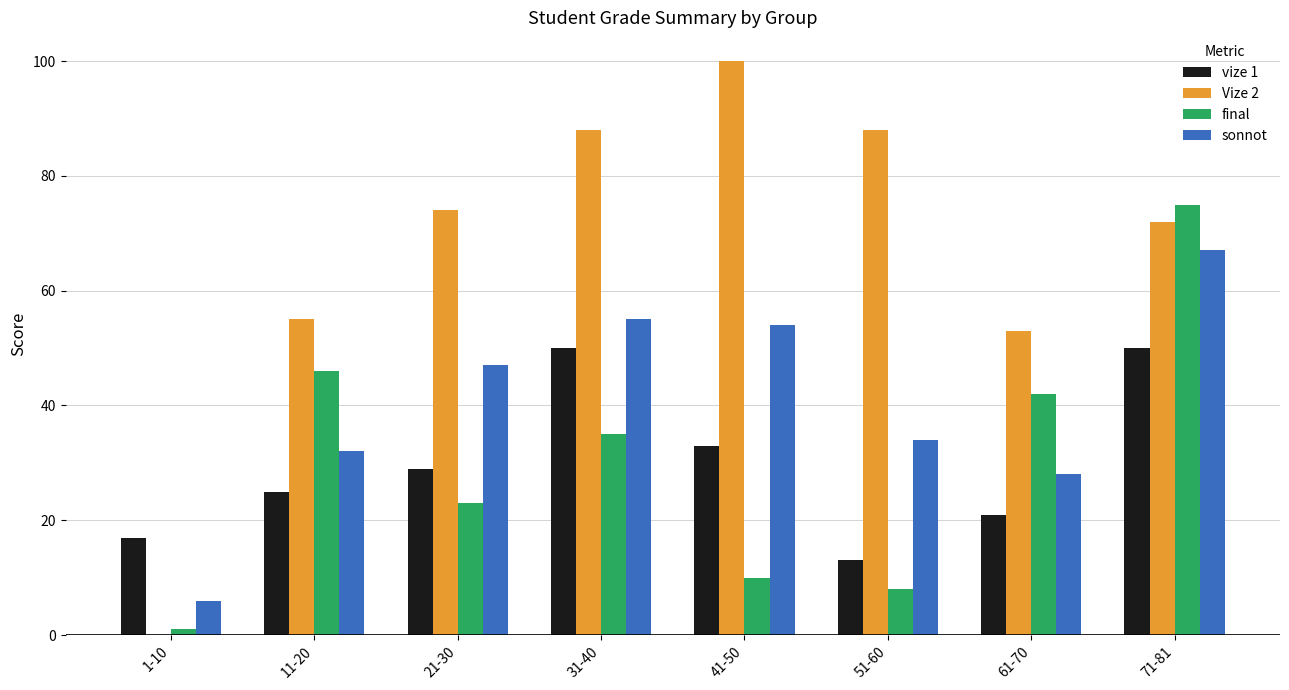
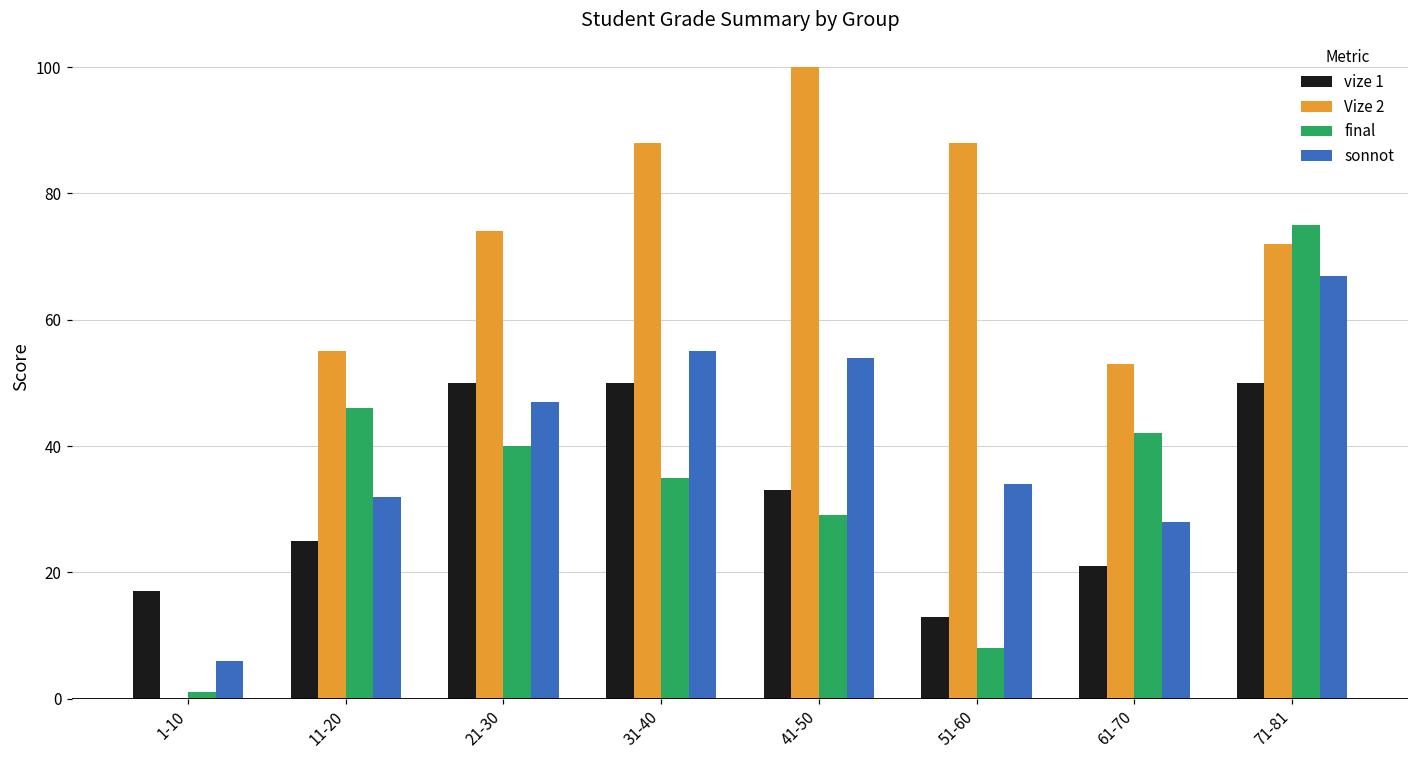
vize 1, 21-30: 29 -> 50
final, 21-30: 23 -> 40
final, 41-50: 10 -> 29
